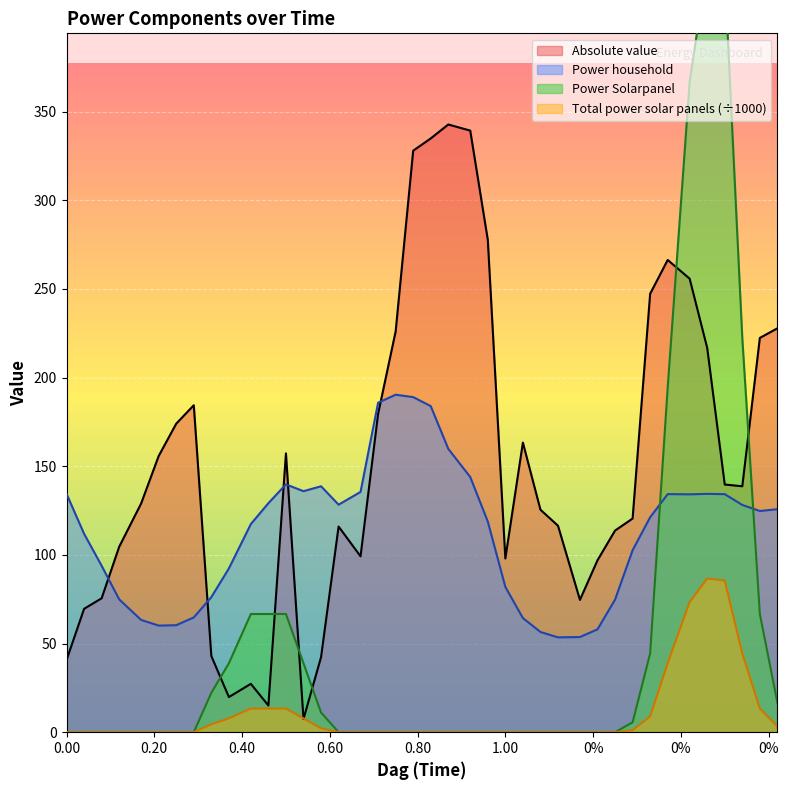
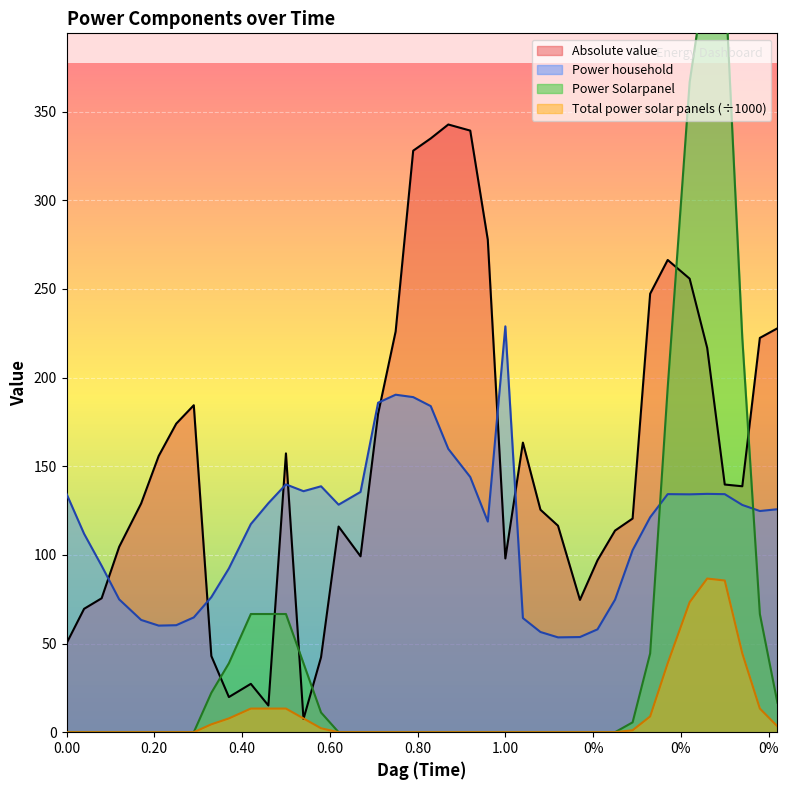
Absolute value, 0.00: 41 -> 50
Power household, 1.00: 82 -> 229
